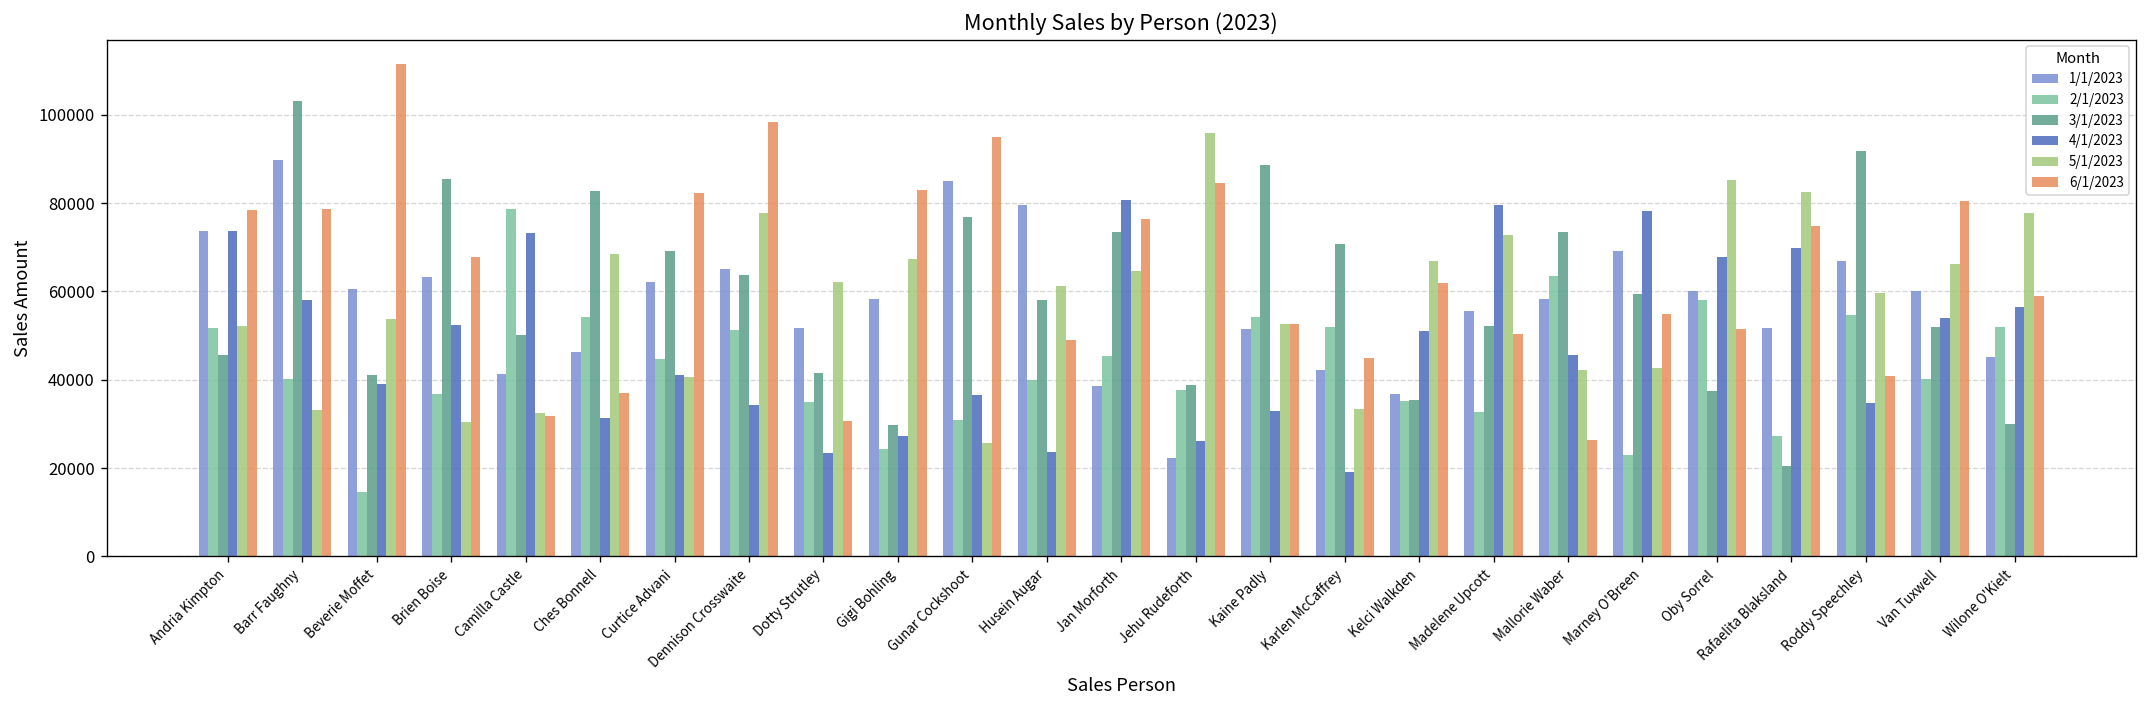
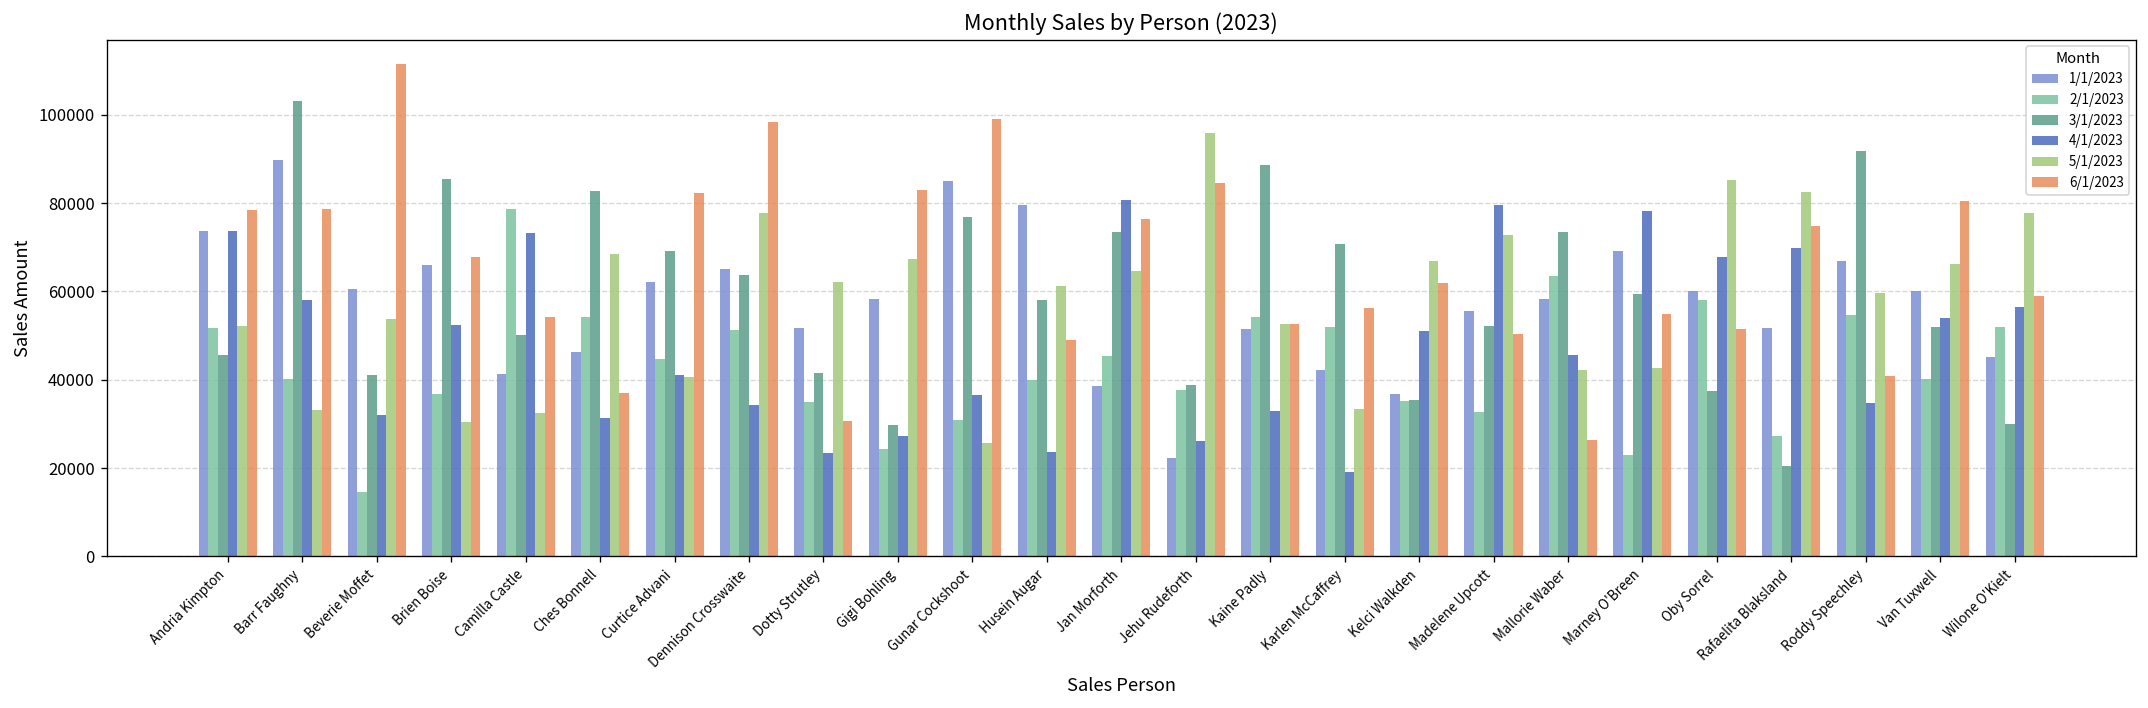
4/1/2023, Beverie Moffet: 39000 -> 32000
1/1/2023, Brien Boise: 63000 -> 66000
6/1/2023, Camilla Castle: 32000 -> 54000
6/1/2023, Gunar Cockshoot: 95000 -> 99000
6/1/2023, Karlen McCaffrey: 45000 -> 56000
